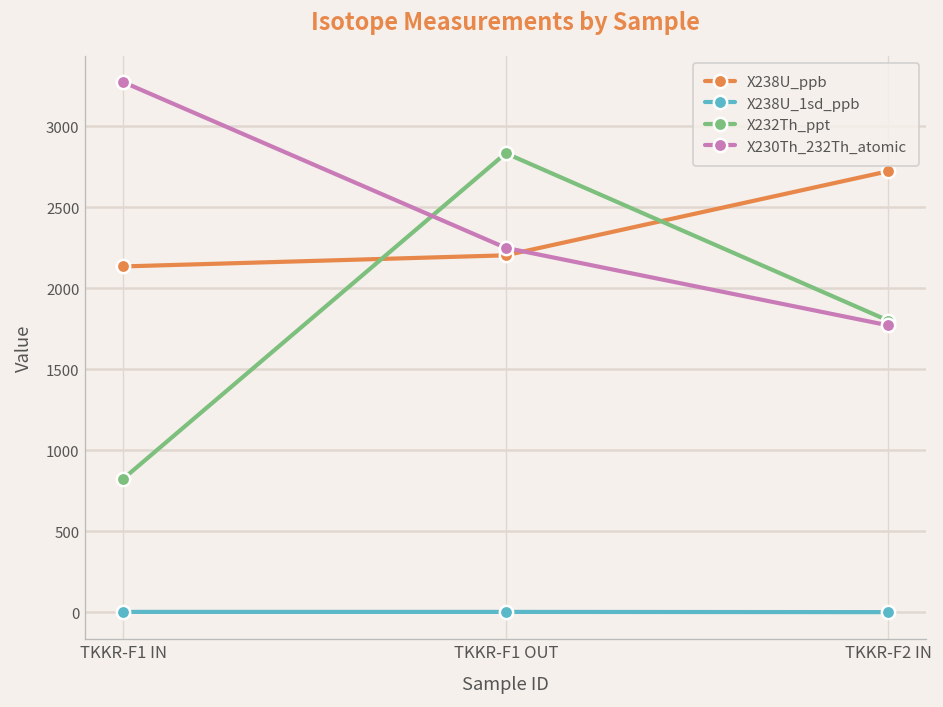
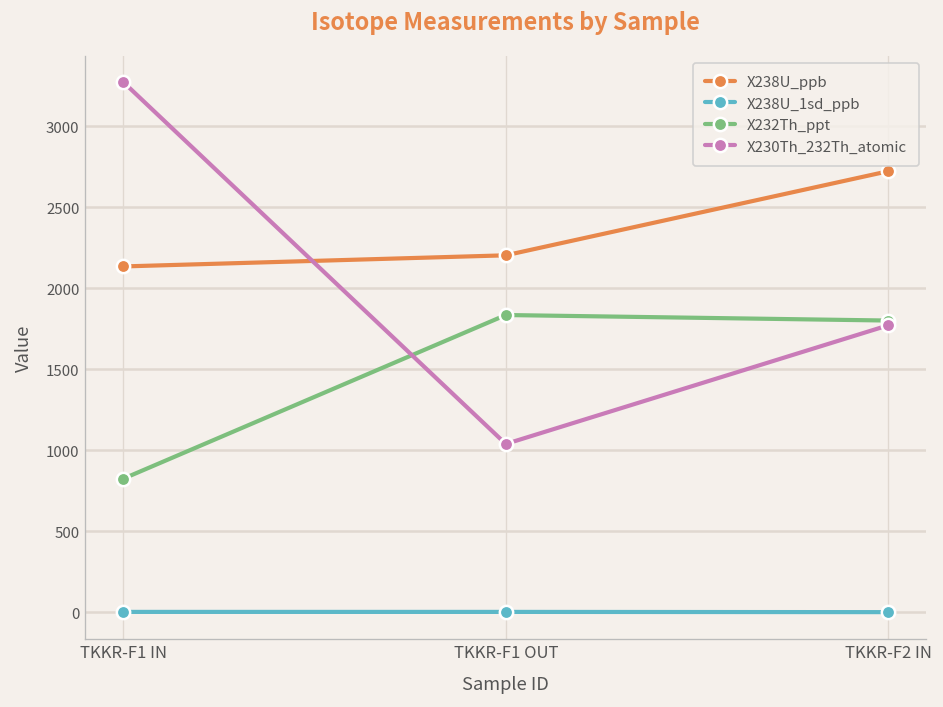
X232Th_ppt, TKKR-F1 OUT: 2830 -> 1830
X230Th_232Th_atomic, TKKR-F1 OUT: 2250 -> 1040
